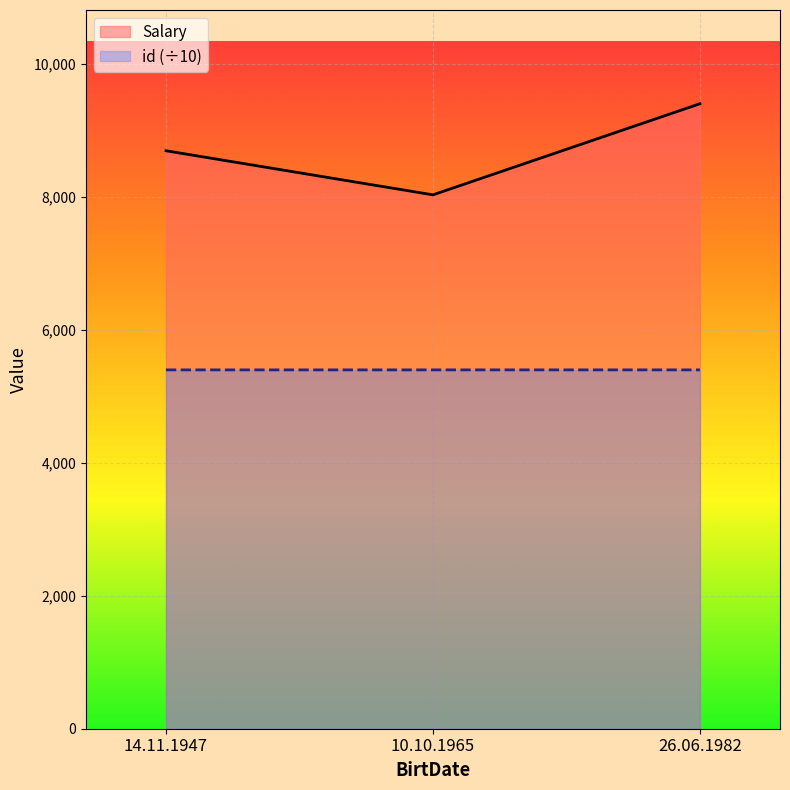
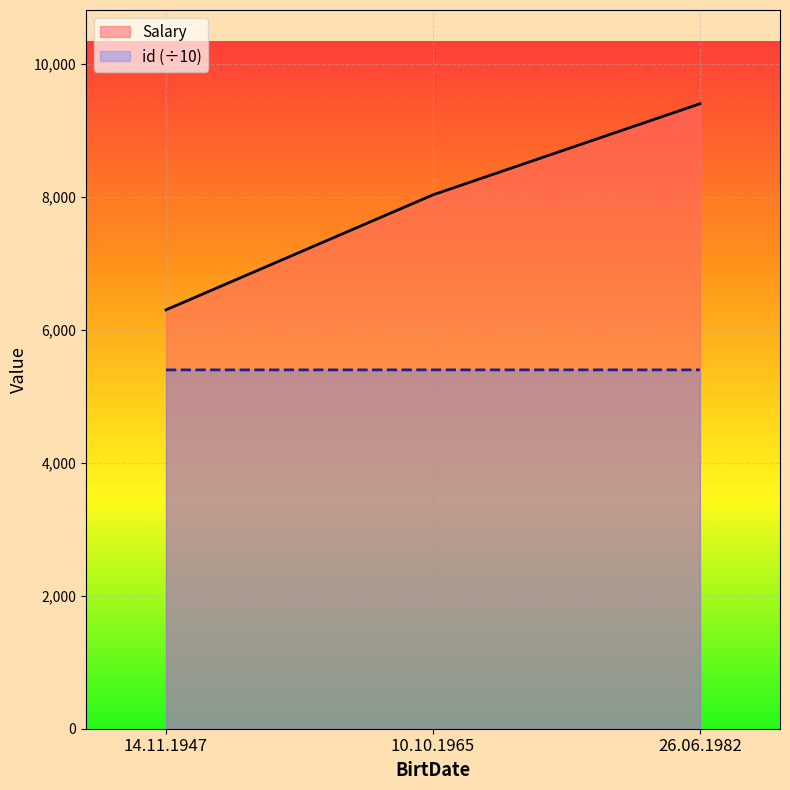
Salary, 14.11.1947: 8,700 -> 6,300
